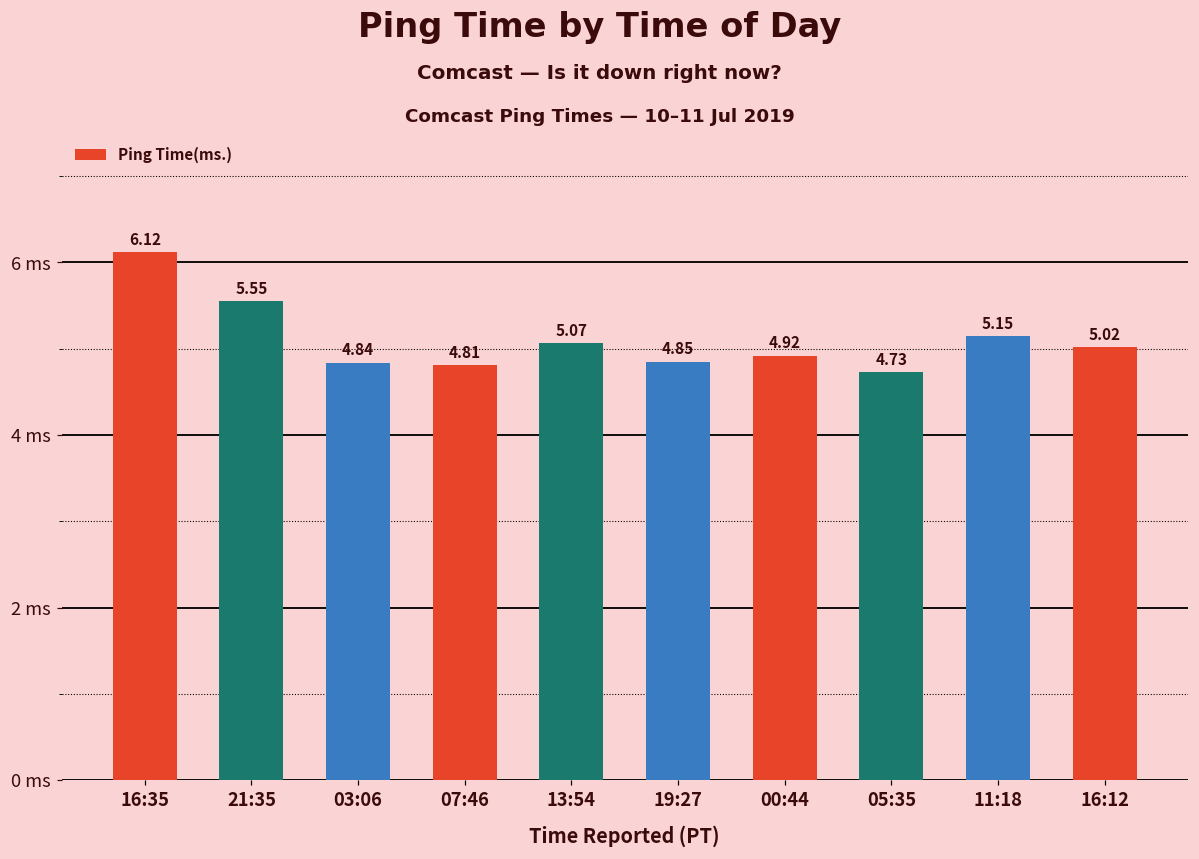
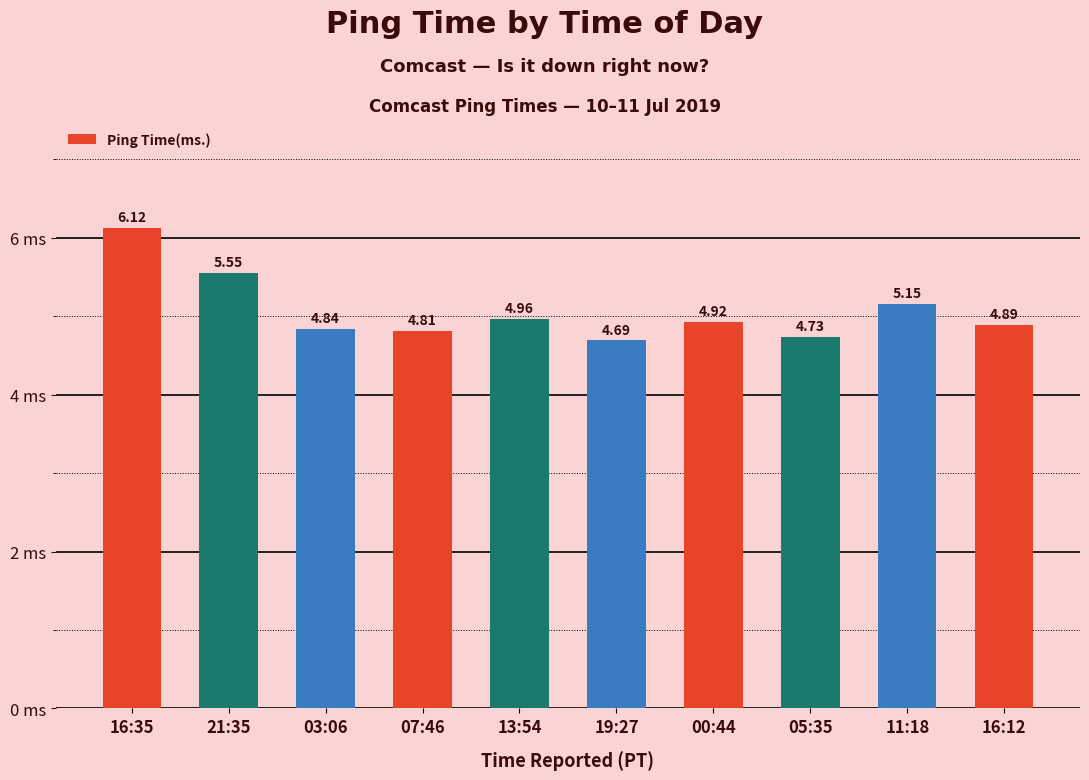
13:54: 5.07 -> 4.96
19:27: 4.85 -> 4.69
16:12: 5.02 -> 4.89
